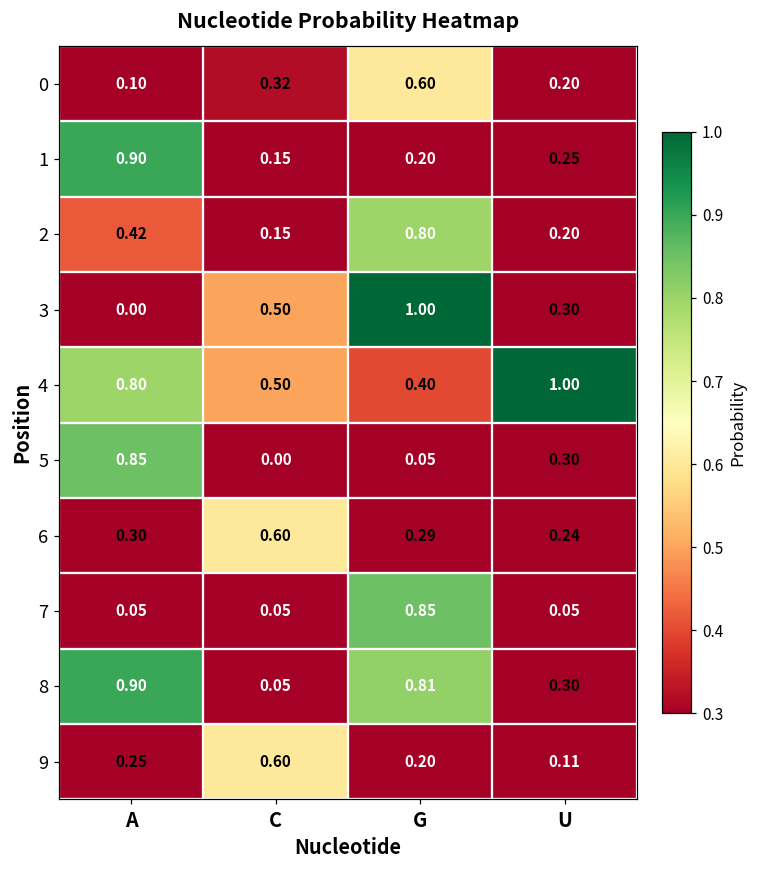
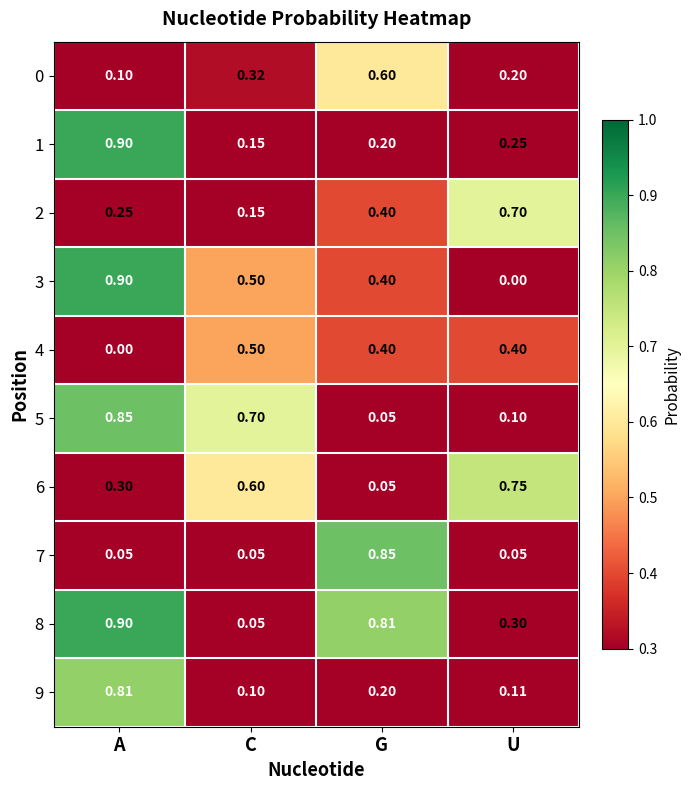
2, A: 0.42 -> 0.25
2, G: 0.80 -> 0.40
2, U: 0.20 -> 0.70
3, A: 0.00 -> 0.90
3, G: 1.00 -> 0.40
3, U: 0.30 -> 0.00
4, A: 0.80 -> 0.00
4, U: 1.00 -> 0.40
5, C: 0.00 -> 0.70
5, U: 0.30 -> 0.10
6, G: 0.29 -> 0.05
6, U: 0.24 -> 0.75
9, A: 0.25 -> 0.81
9, C: 0.60 -> 0.10
